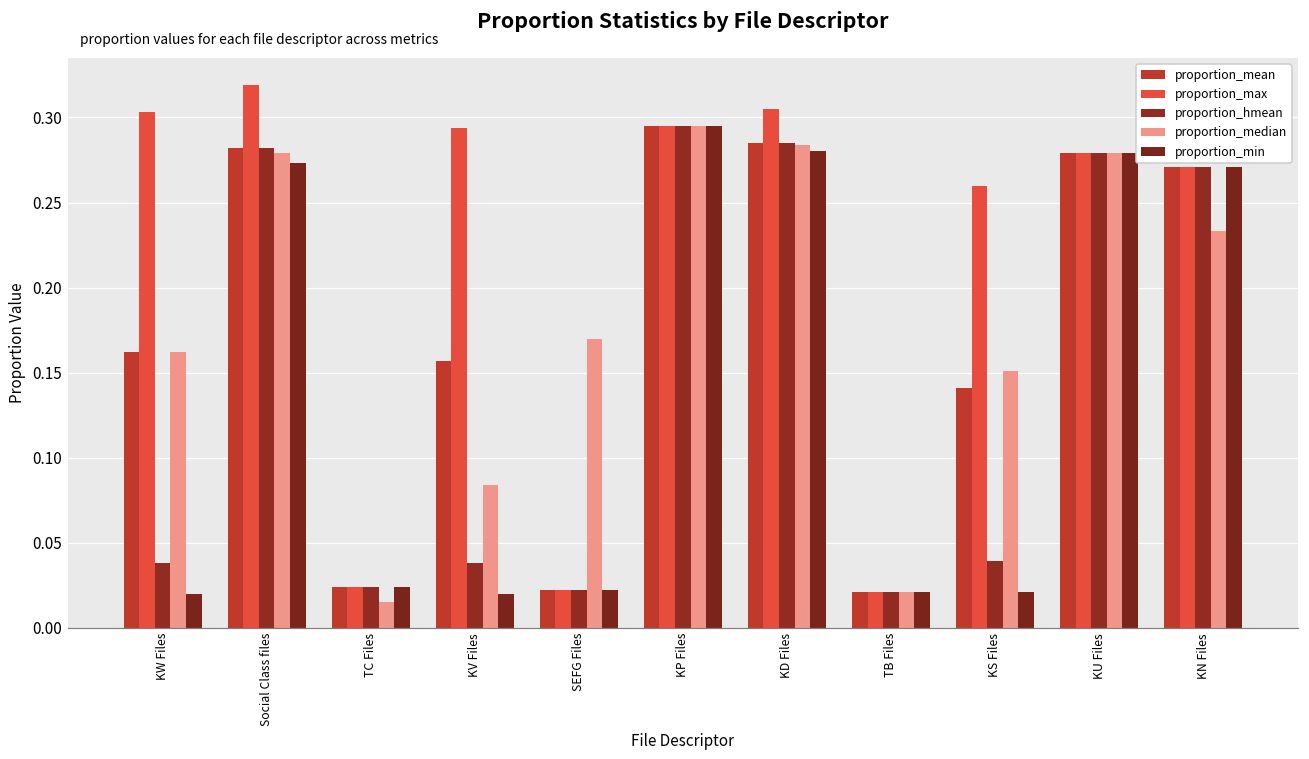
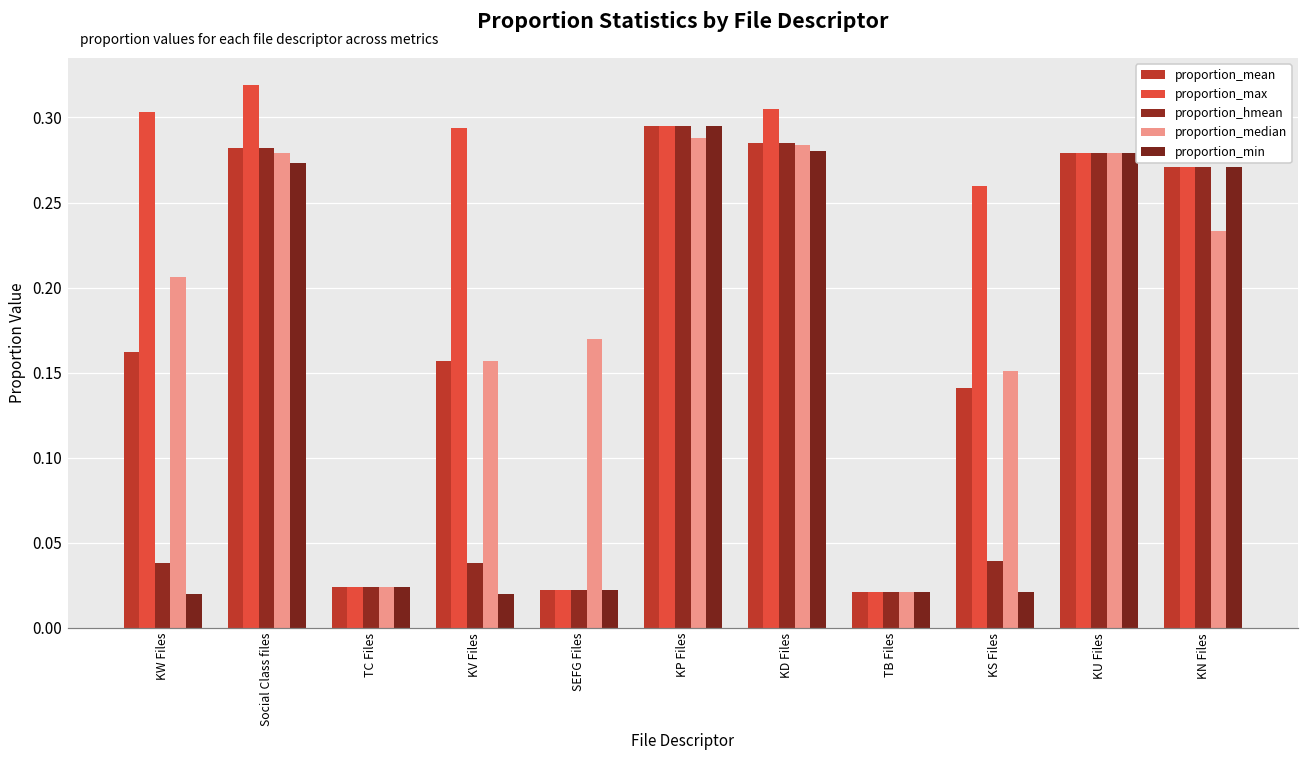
proportion_median, KW Files: 0.162 -> 0.206
proportion_median, TC Files: 0.015 -> 0.024
proportion_median, KV Files: 0.084 -> 0.157
proportion_median, KP Files: 0.295 -> 0.288
